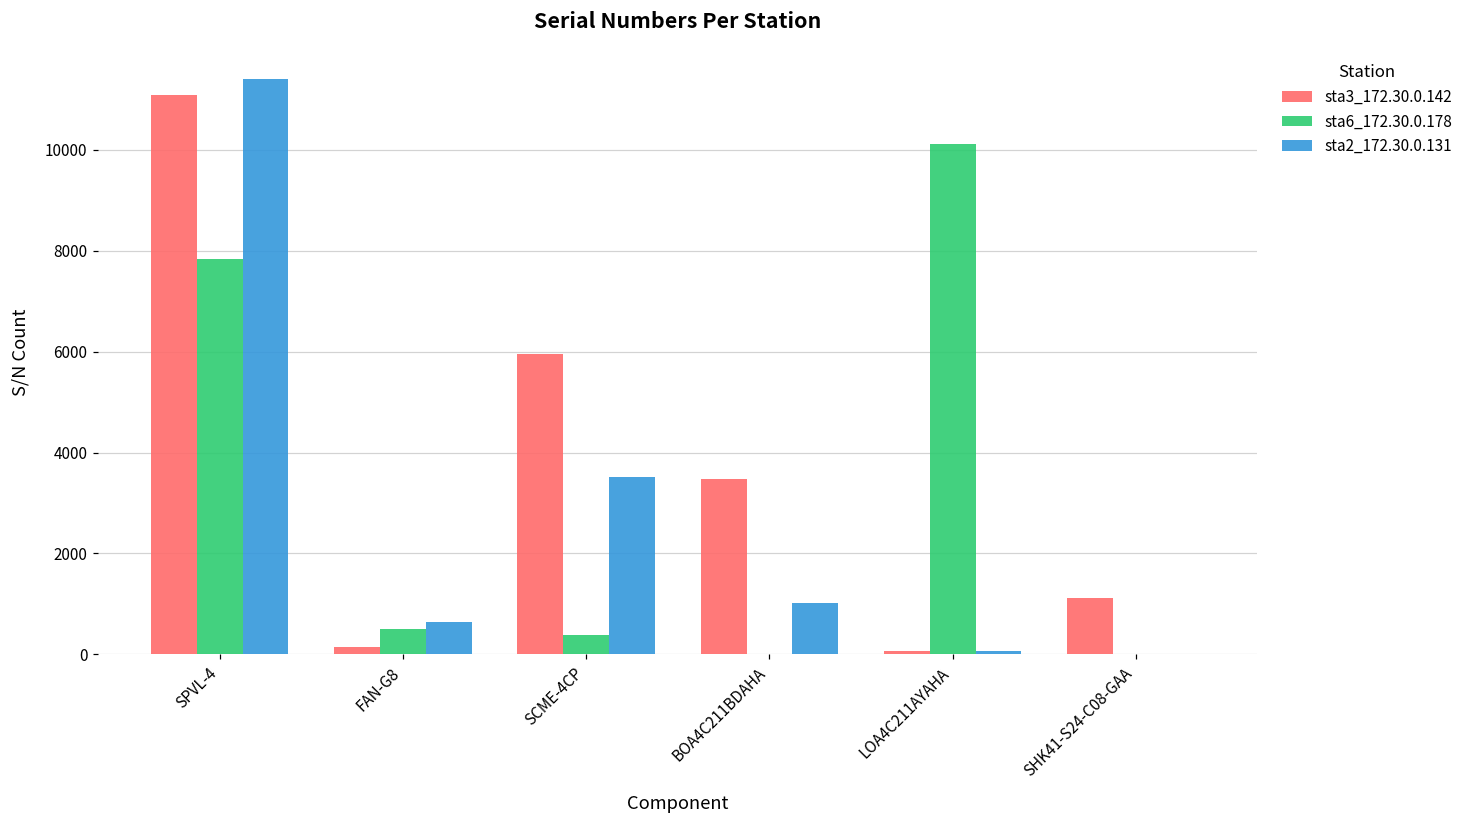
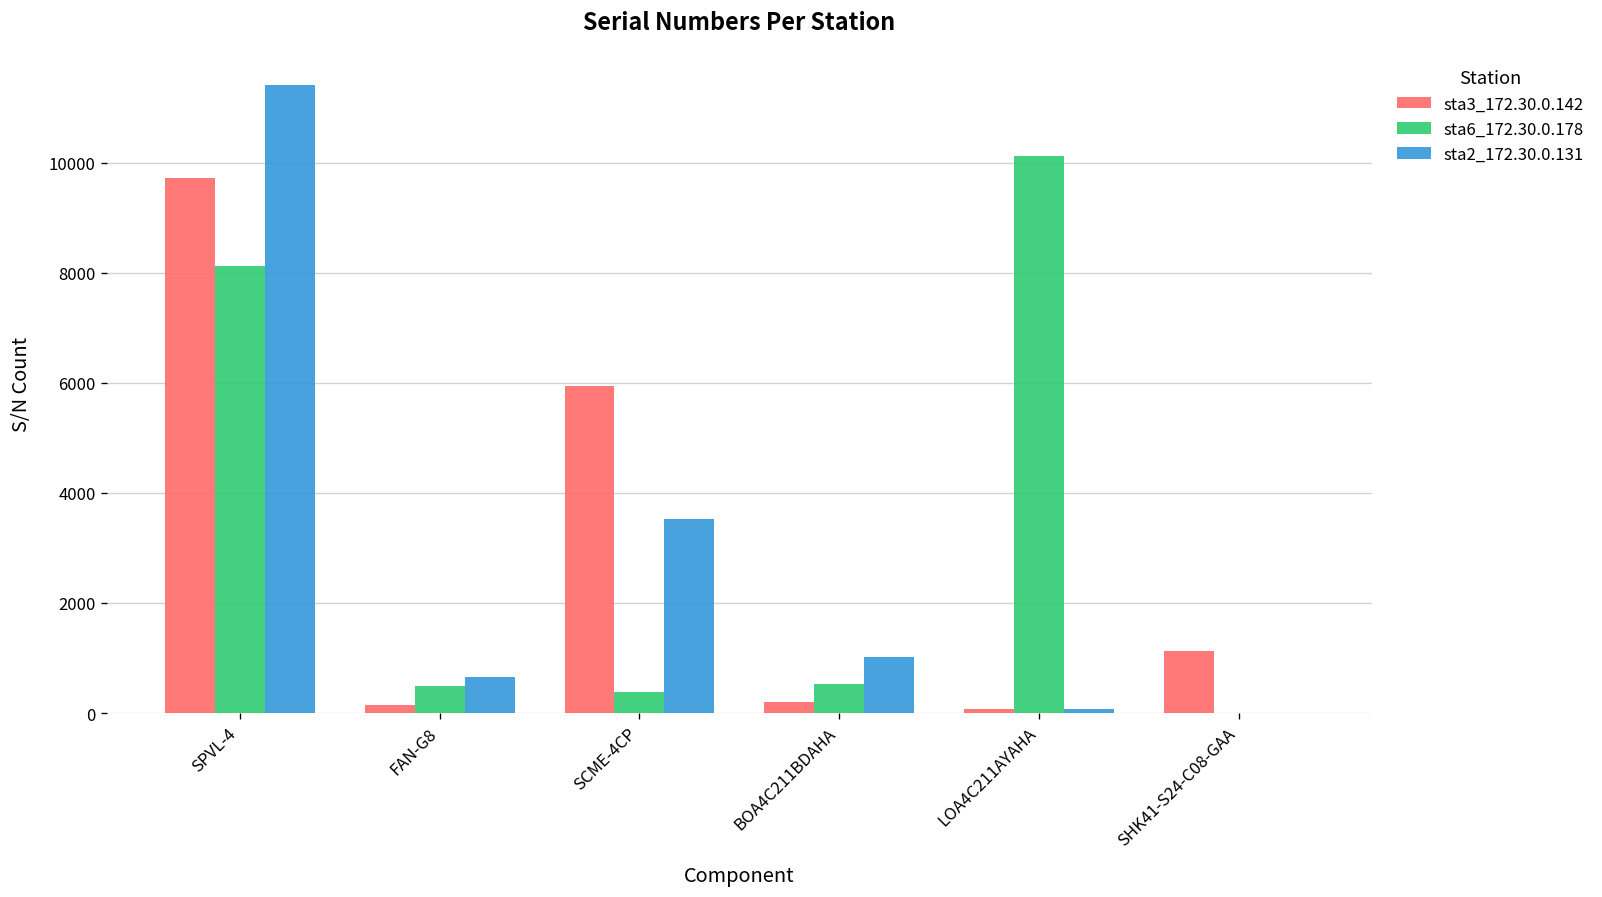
sta3_172.30.0.142, SPVL-4: 11100 -> 9700
sta6_172.30.0.178, SPVL-4: 7800 -> 8100
sta3_172.30.0.142, BOA4C211BDAHA: 3500 -> 200
sta6_172.30.0.178, BOA4C211BDAHA: 0 -> 500
